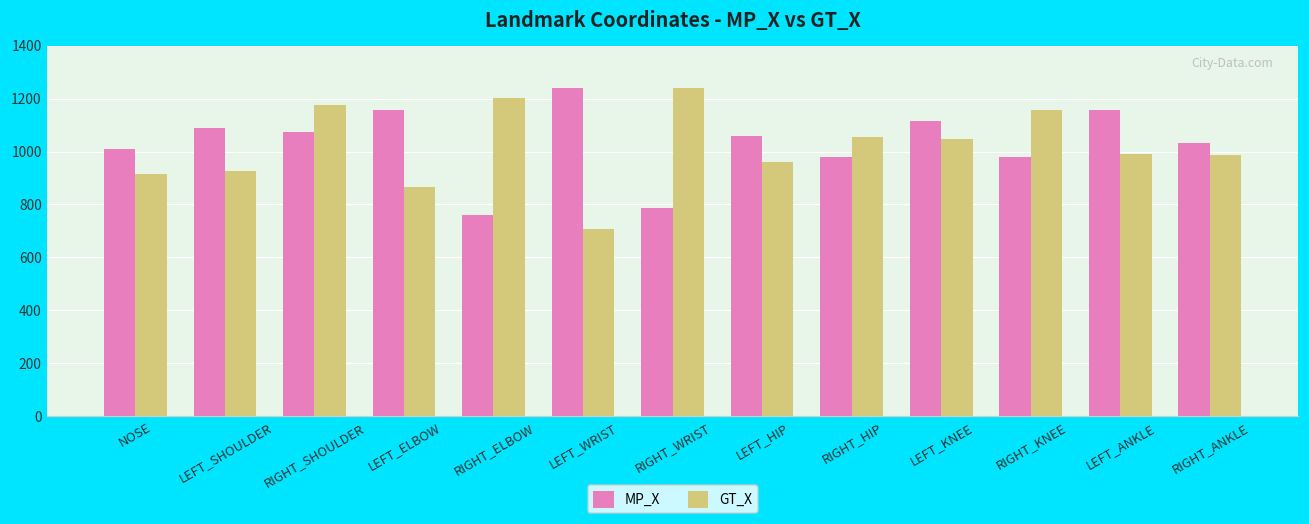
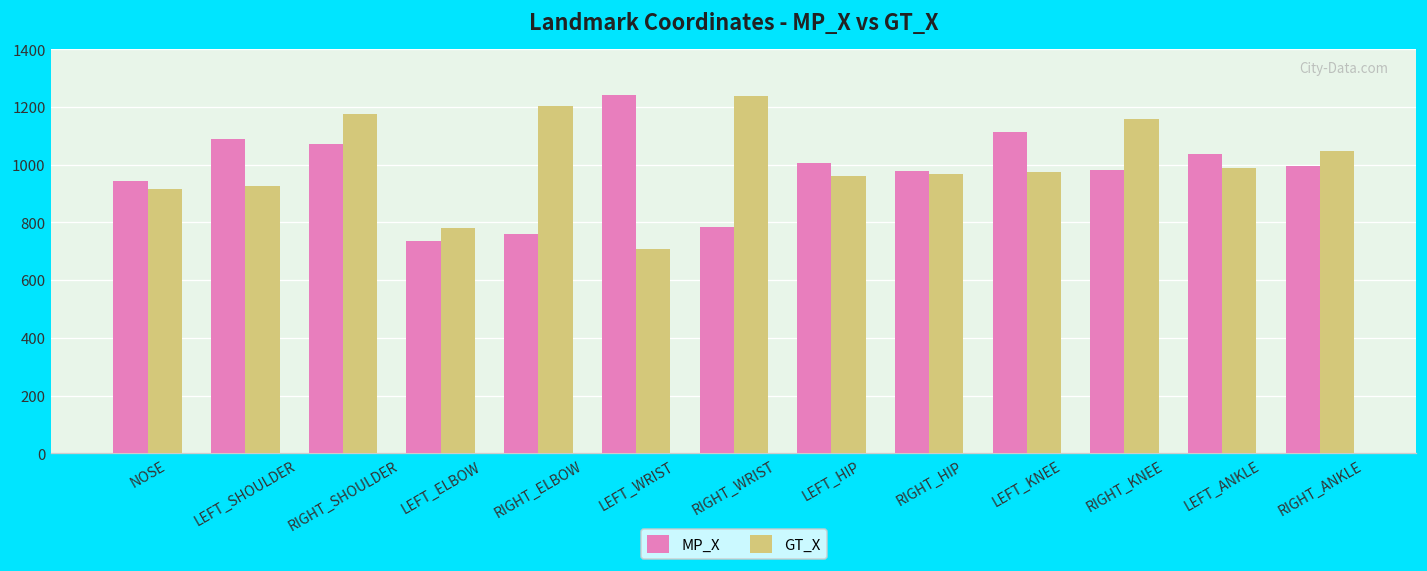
MP_X, NOSE: 1010 -> 940
MP_X, LEFT_ELBOW: 1160 -> 730
GT_X, LEFT_ELBOW: 870 -> 780
MP_X, LEFT_HIP: 1060 -> 1010
GT_X, RIGHT_HIP: 1050 -> 970
GT_X, LEFT_KNEE: 1050 -> 980
MP_X, LEFT_ANKLE: 1160 -> 1040
MP_X, RIGHT_ANKLE: 1030 -> 1000
GT_X, RIGHT_ANKLE: 990 -> 1050
